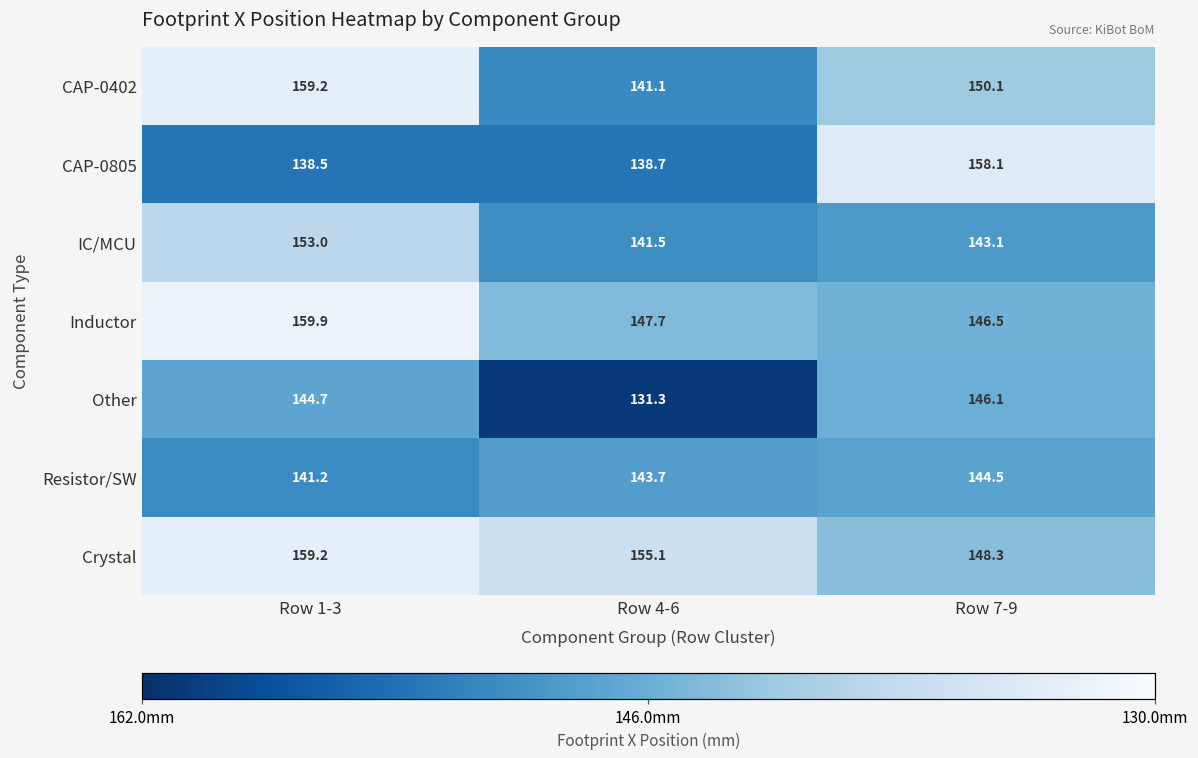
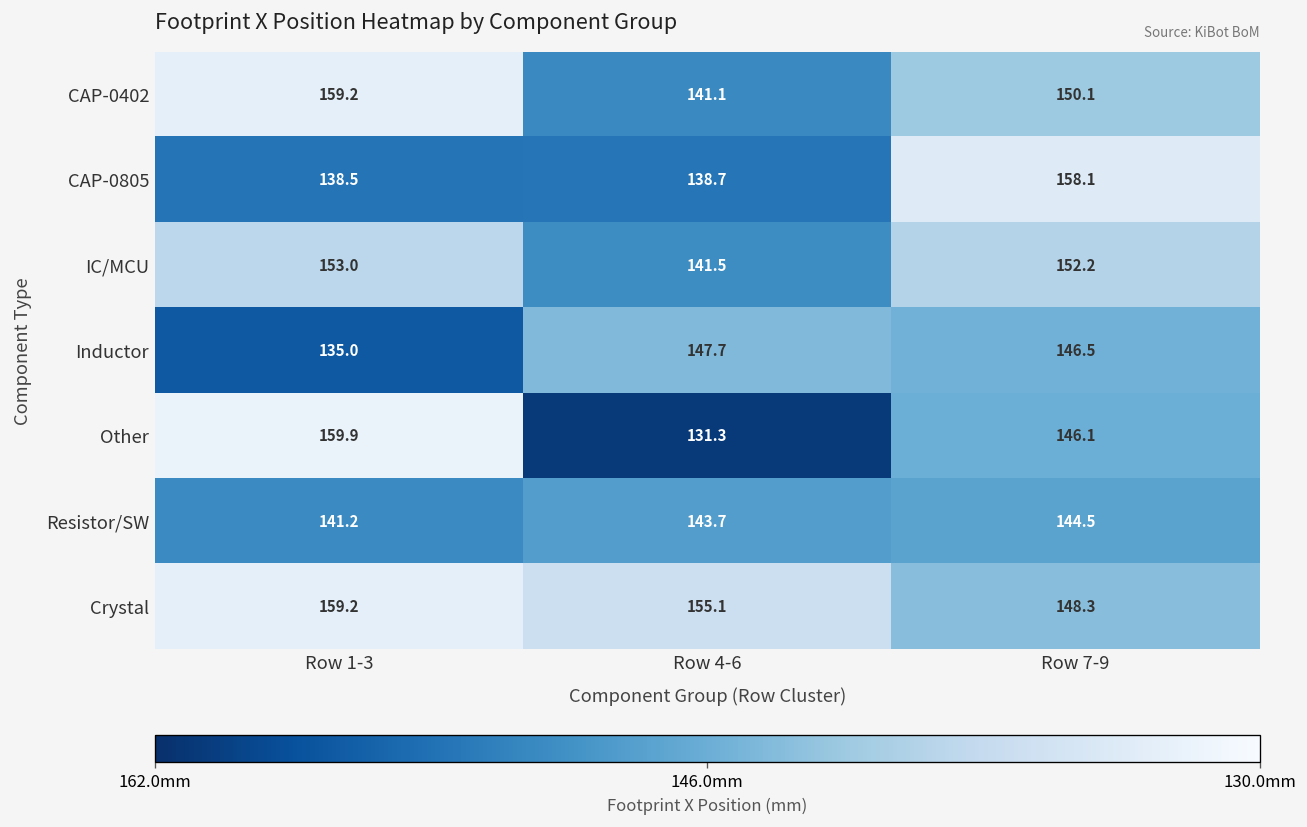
IC/MCU, Row 7-9: 143.1 -> 152.2
Inductor, Row 1-3: 159.9 -> 135.0
Other, Row 1-3: 144.7 -> 159.9
